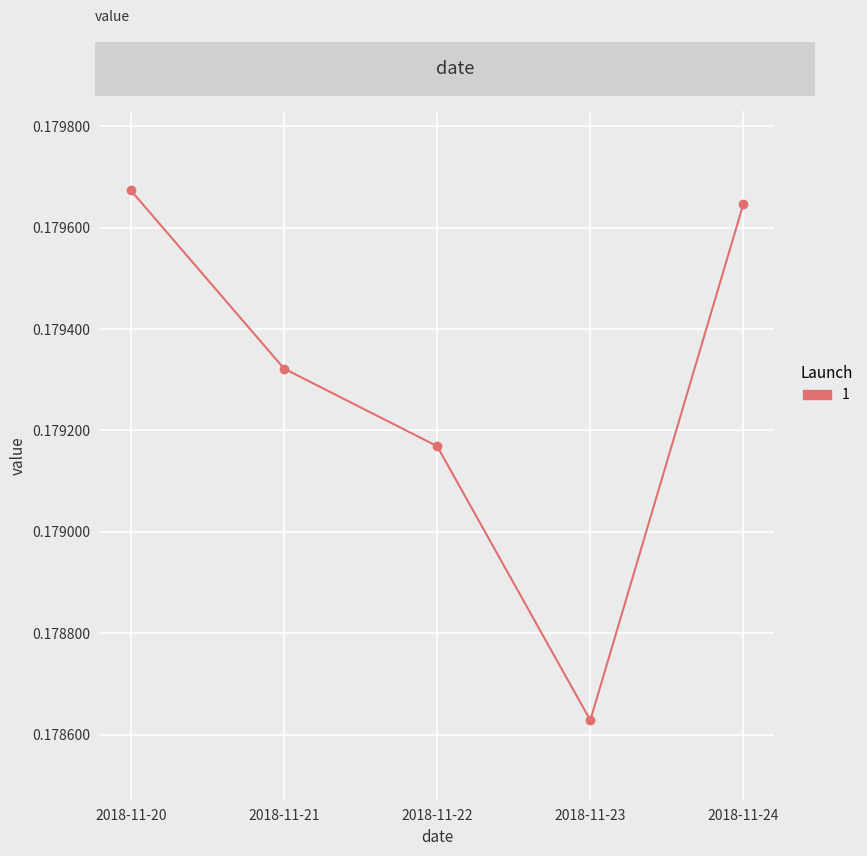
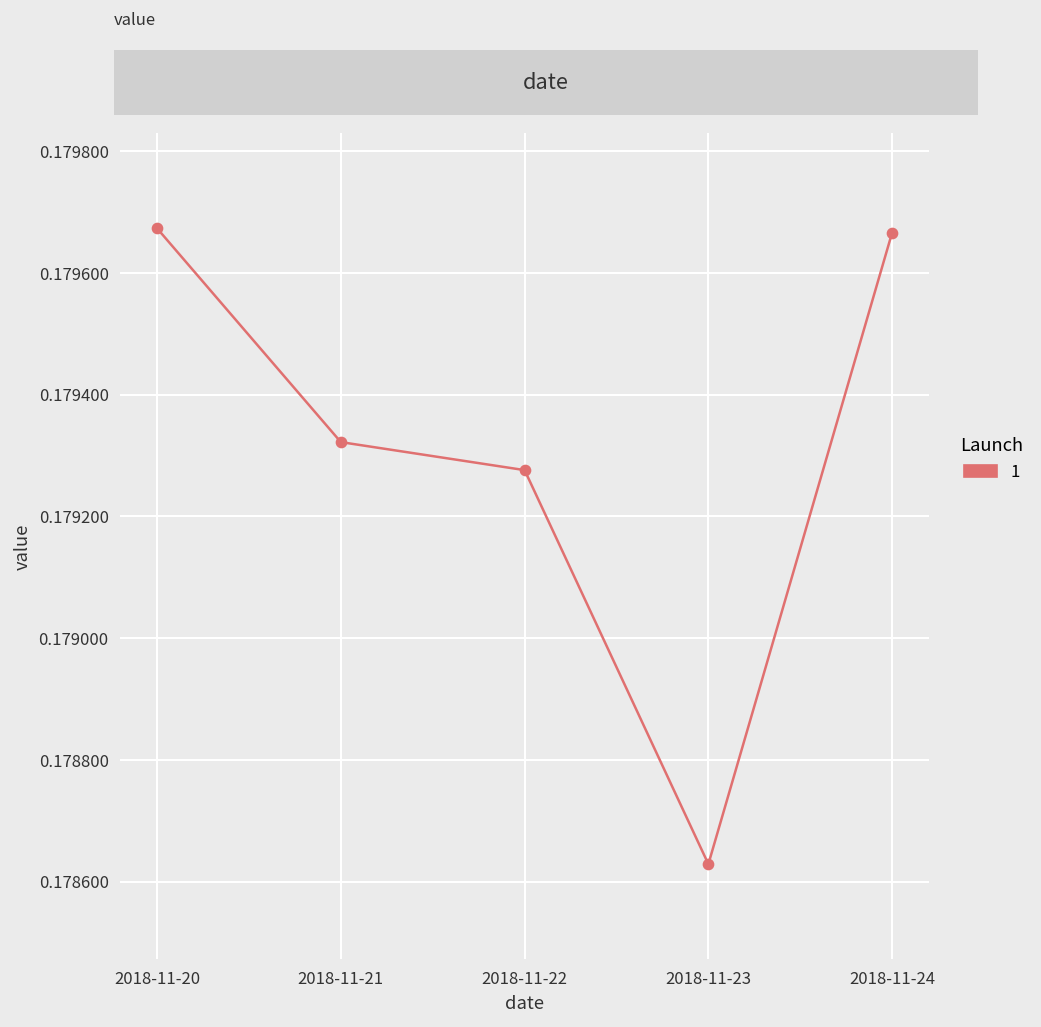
2018-11-22: 0.17917 -> 0.17928
2018-11-24: 0.17965 -> 0.17967
